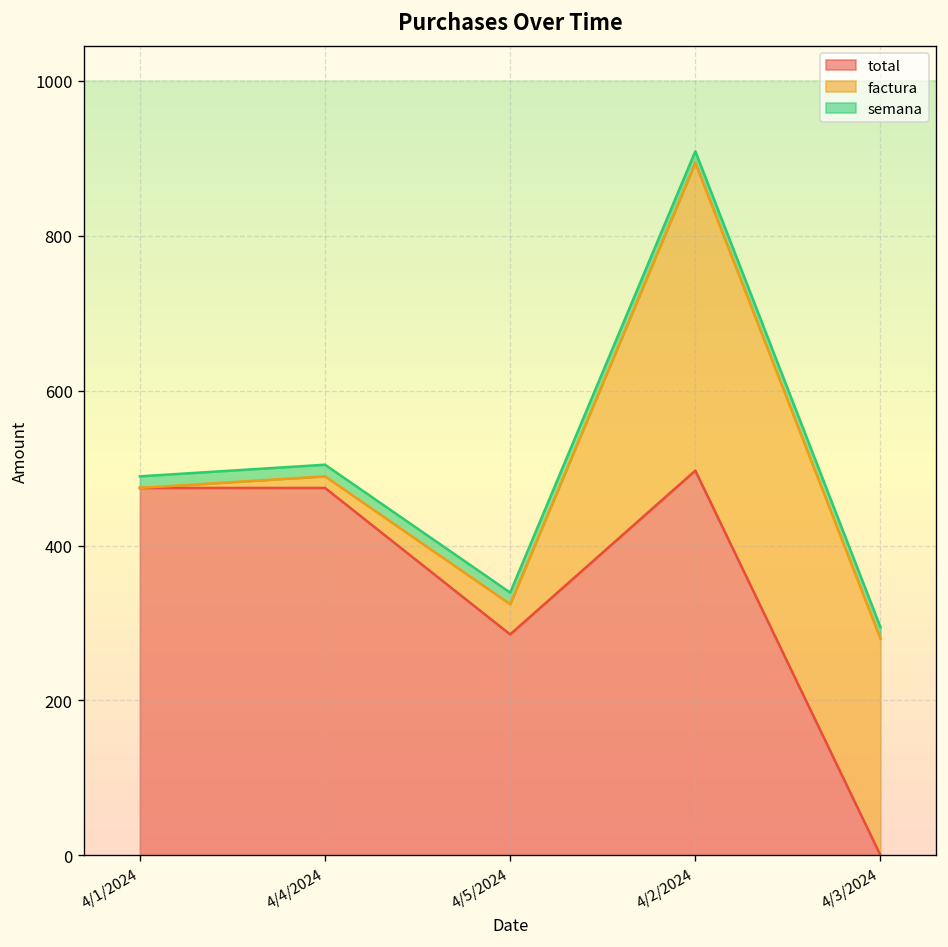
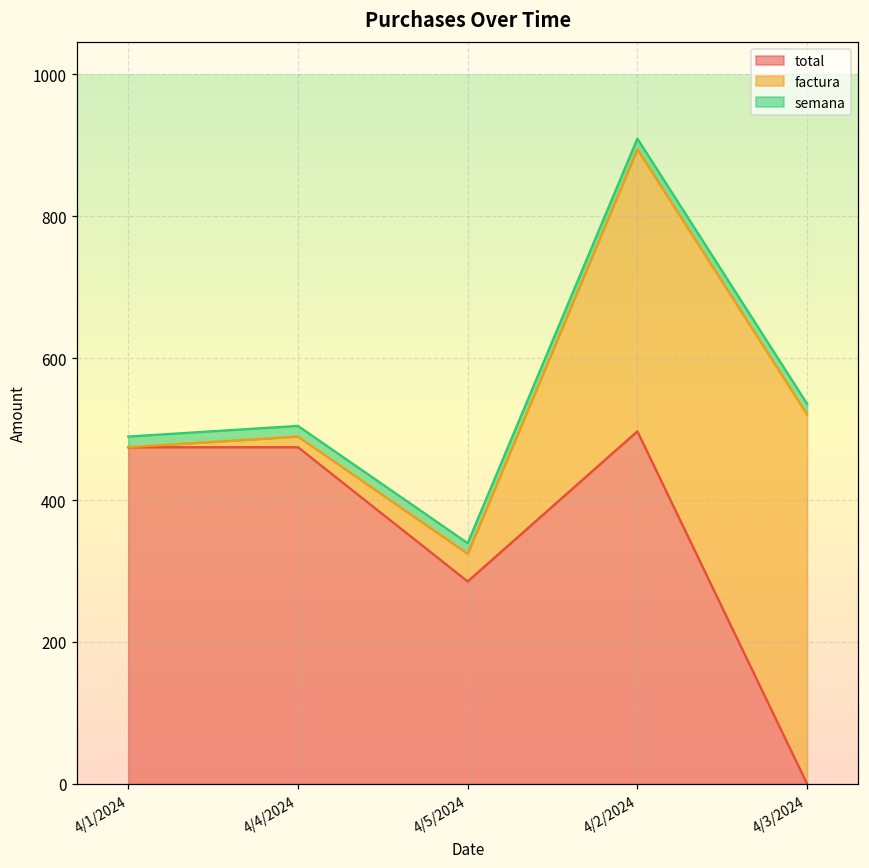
factura, 4/3/2024: 280 -> 520
